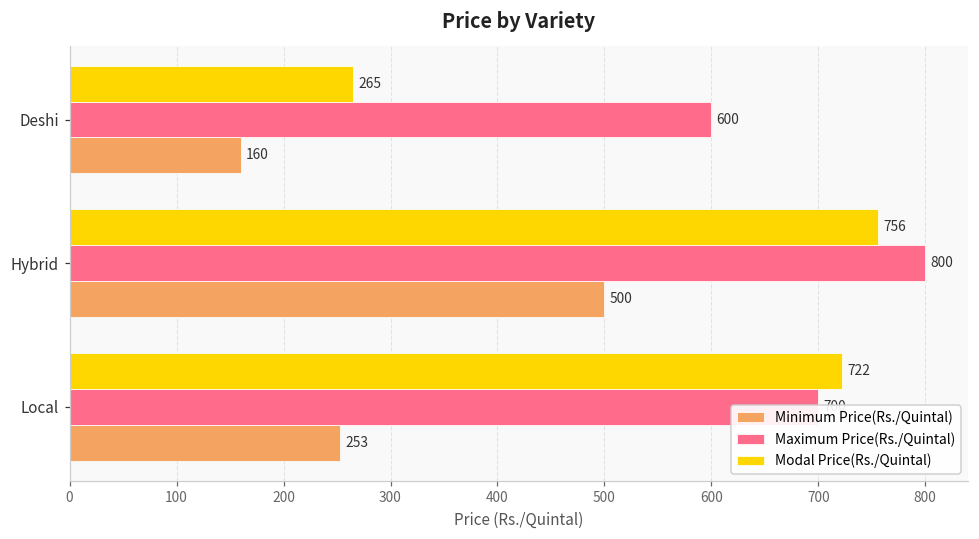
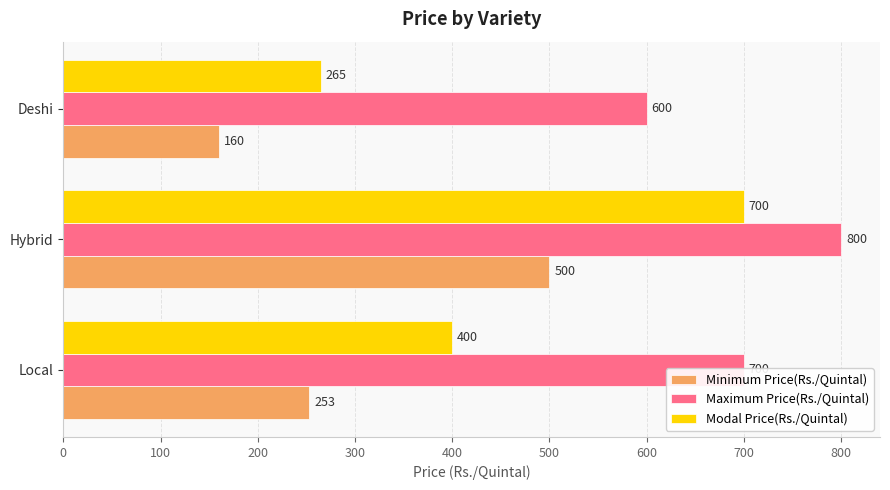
Modal Price(Rs./Quintal), Hybrid: 756 -> 700
Modal Price(Rs./Quintal), Local: 722 -> 400
